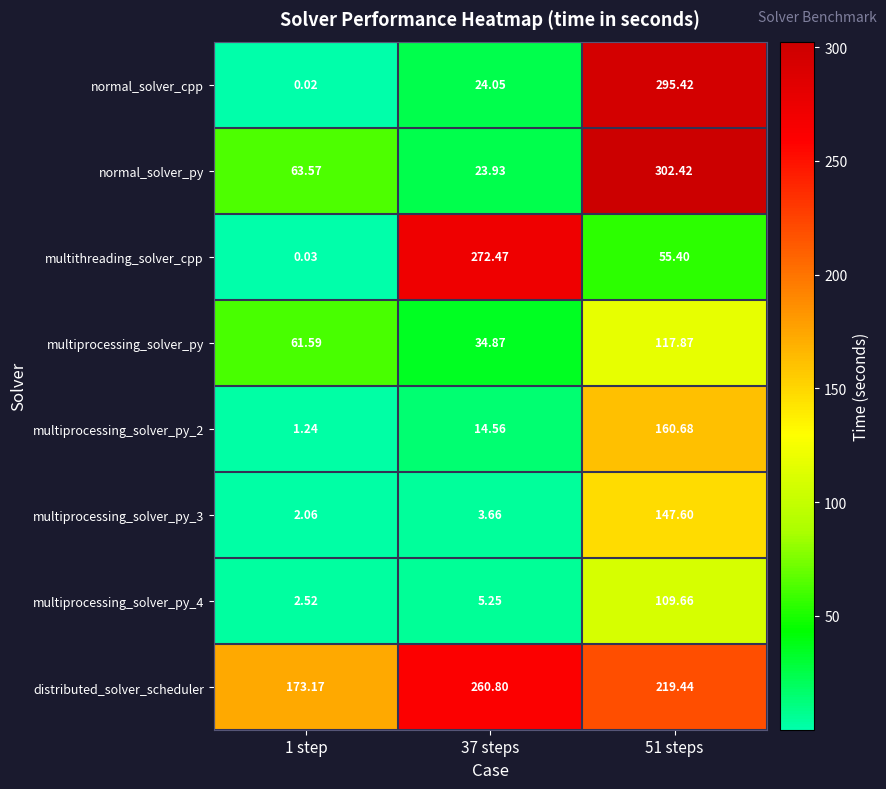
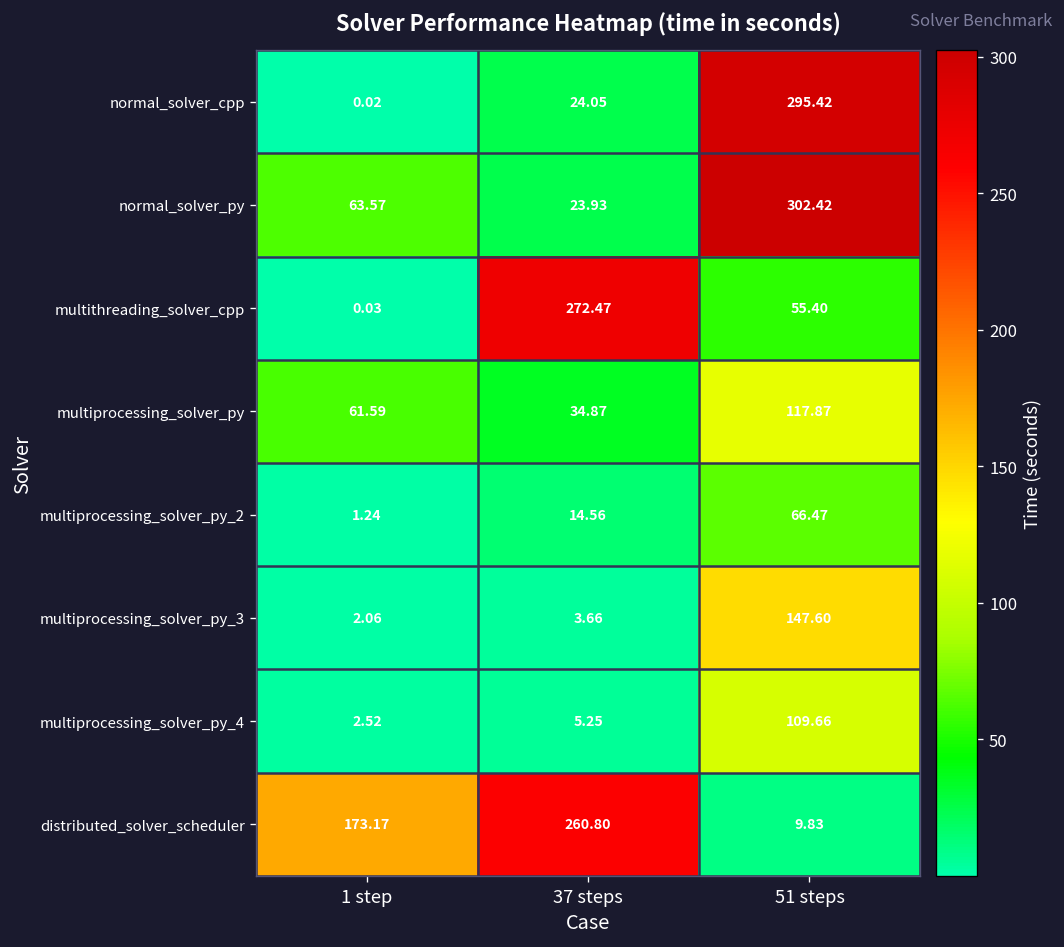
multiprocessing_solver_py_2, 51 steps: 160.68 -> 66.47
distributed_solver_scheduler, 51 steps: 219.44 -> 9.83
